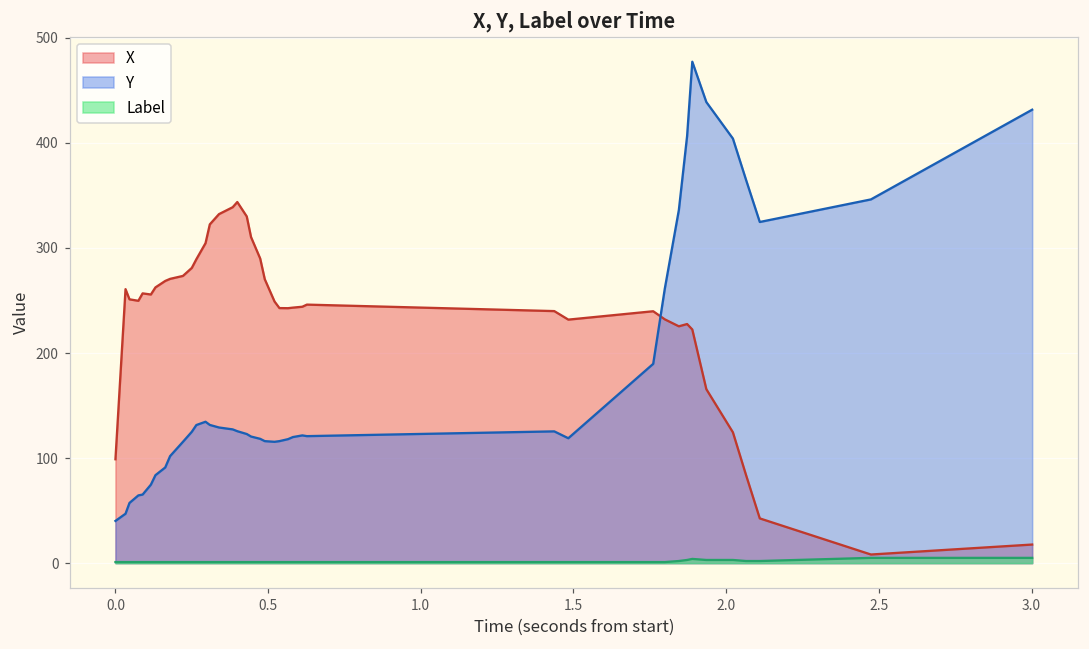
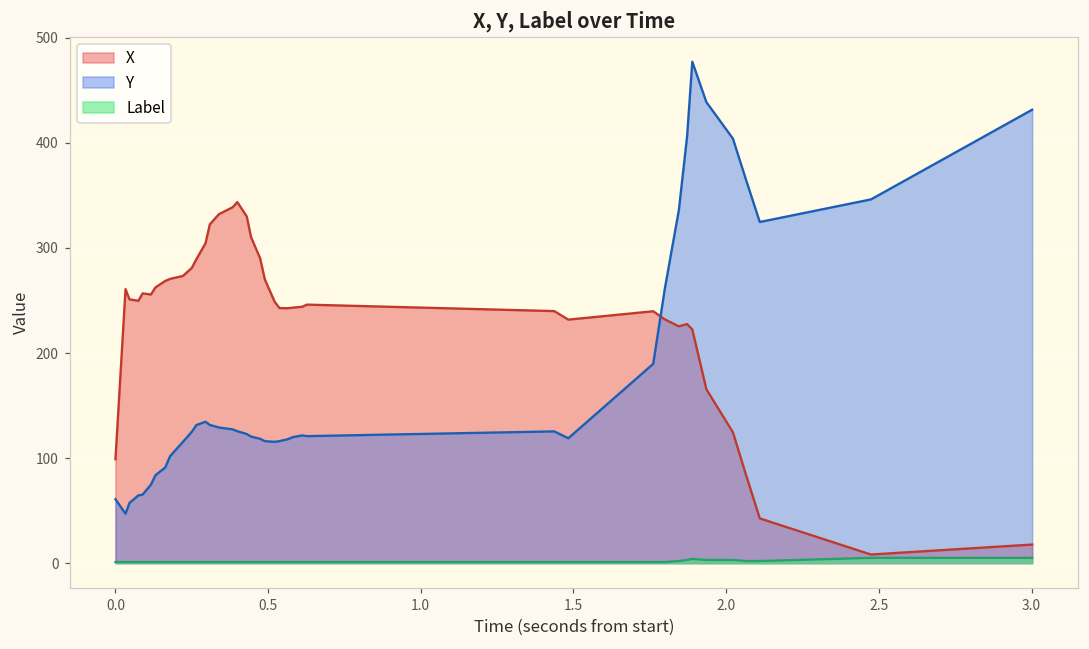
Y, 0.0: 40 -> 60
